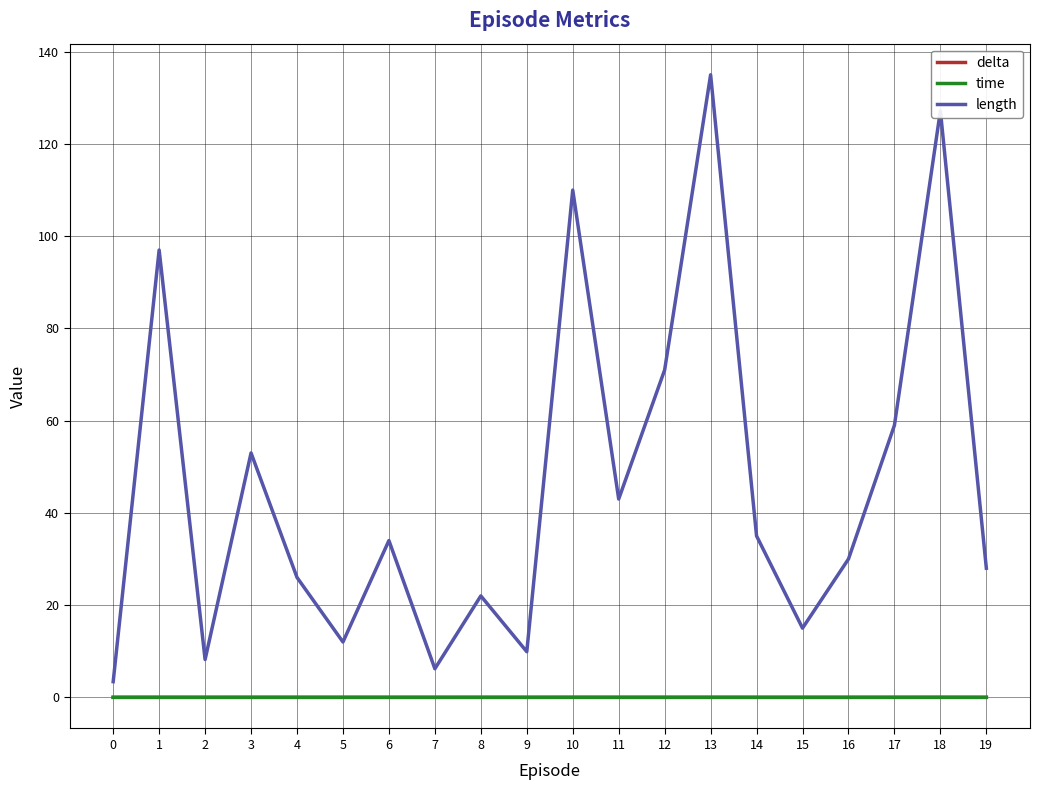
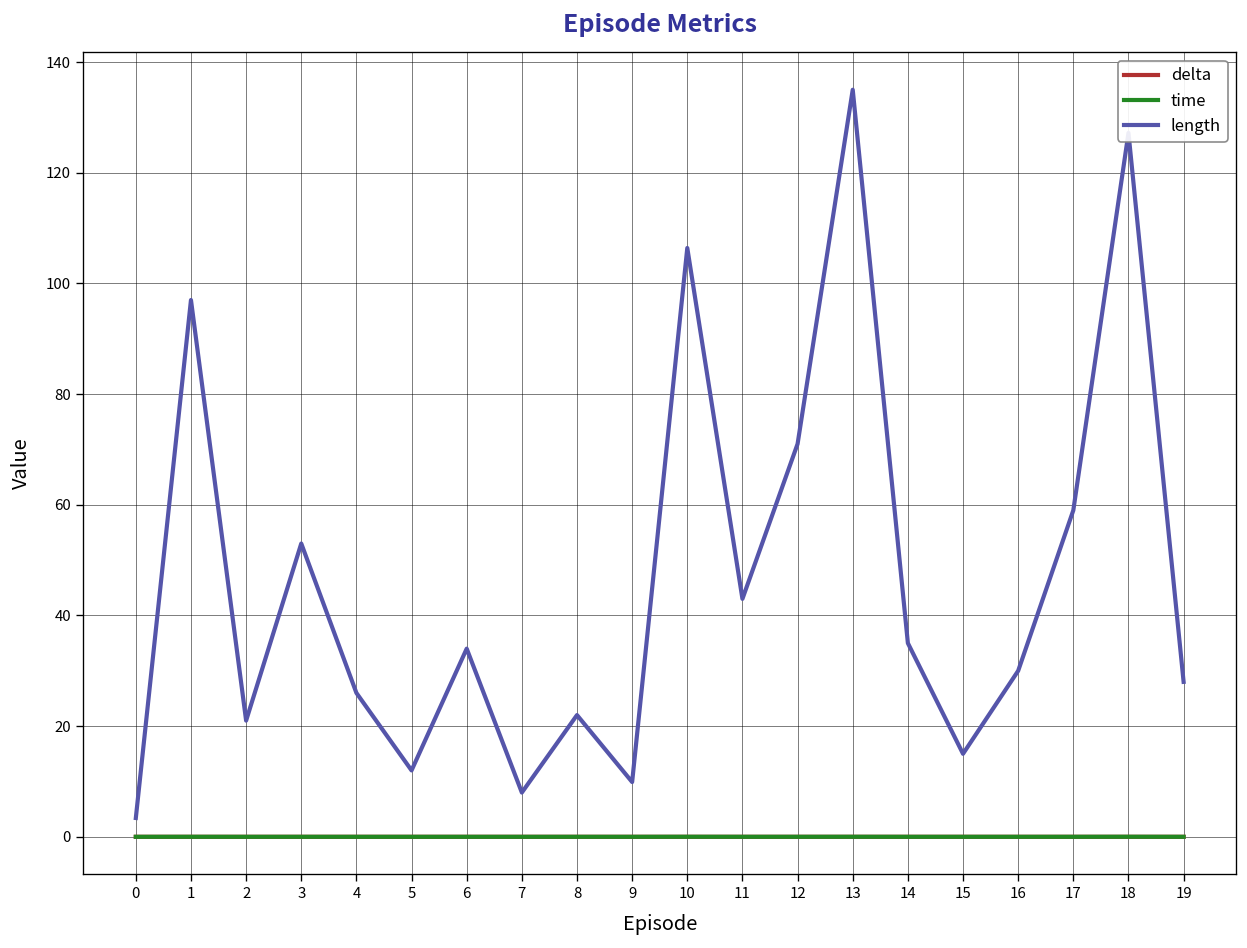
length, 2: 8 -> 21
length, 7: 6 -> 8
length, 10: 110 -> 106
